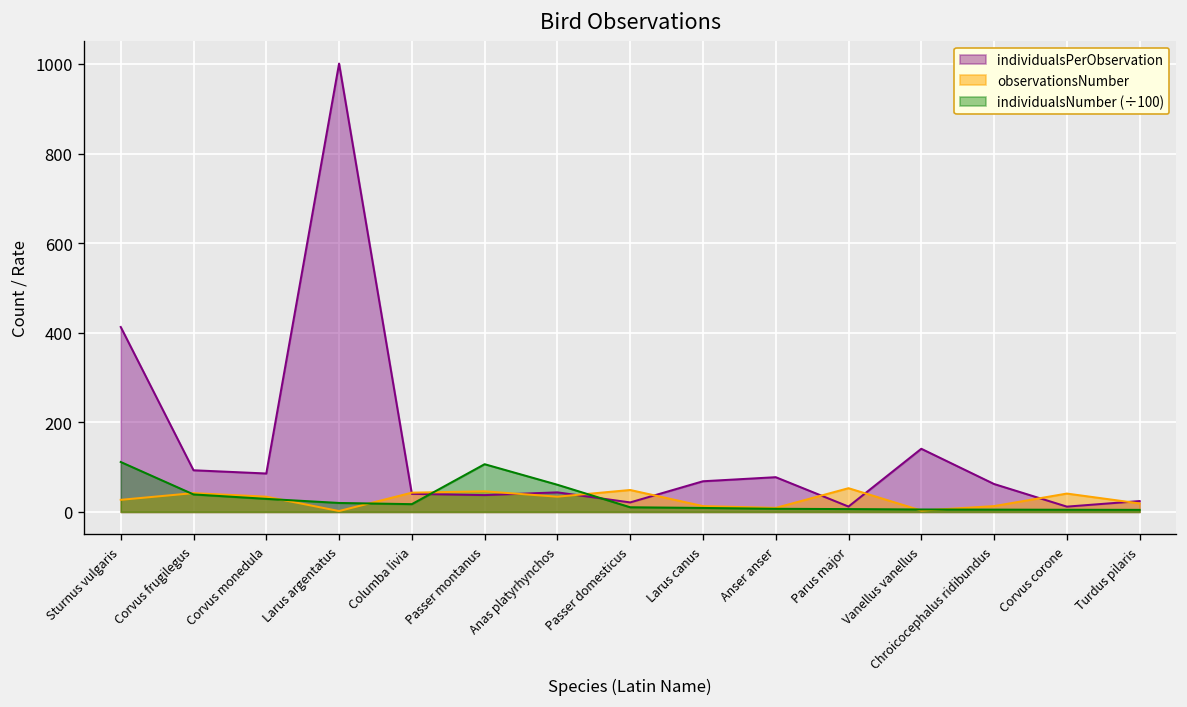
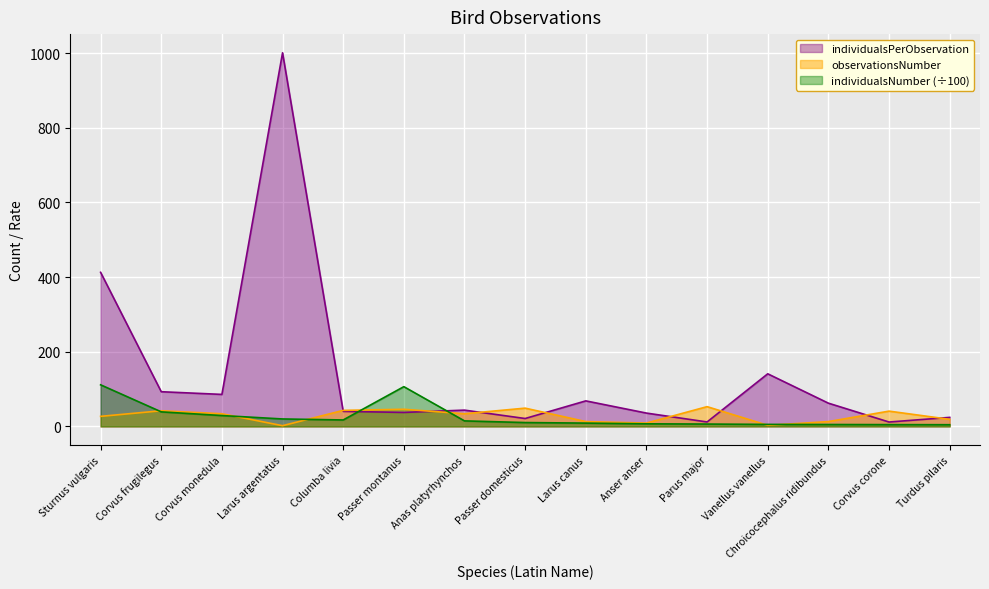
individualsNumber (÷100), Anas platyrhynchos: 60 -> 10
individualsPerObservation, Anser anser: 80 -> 40
